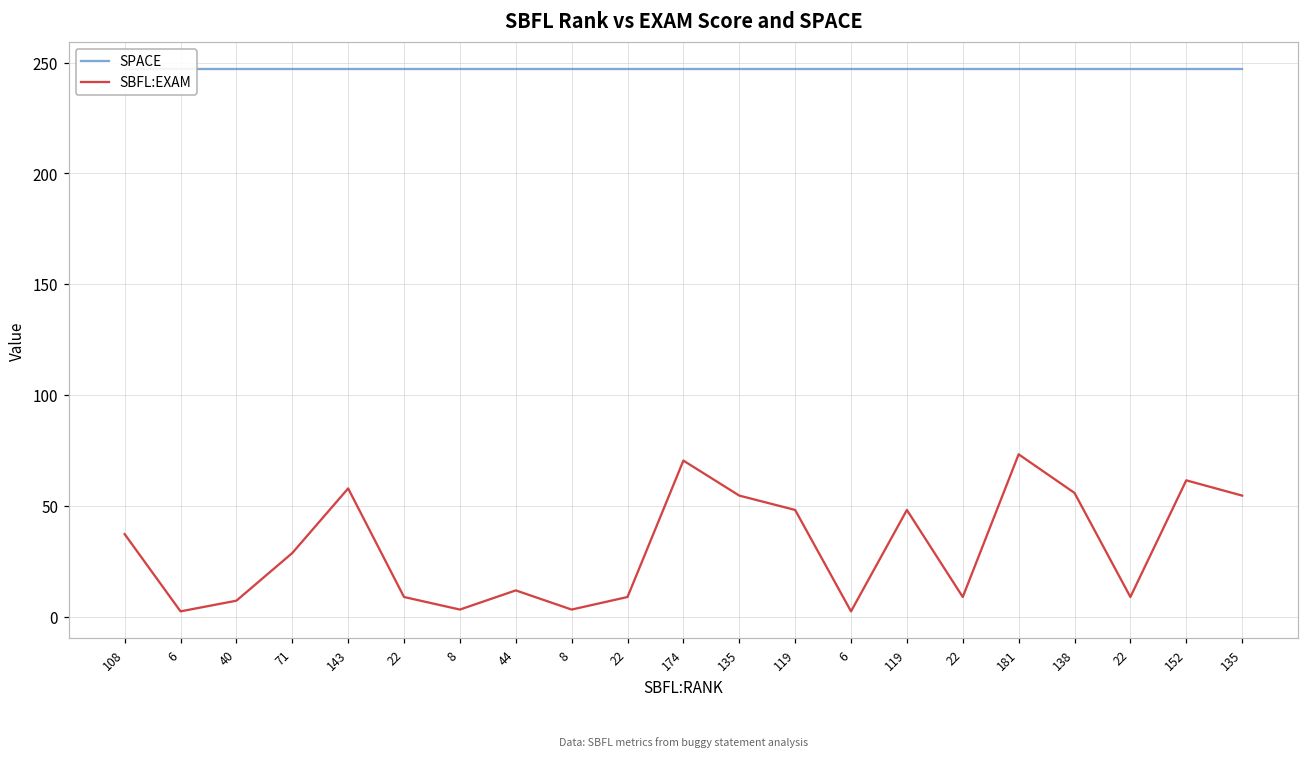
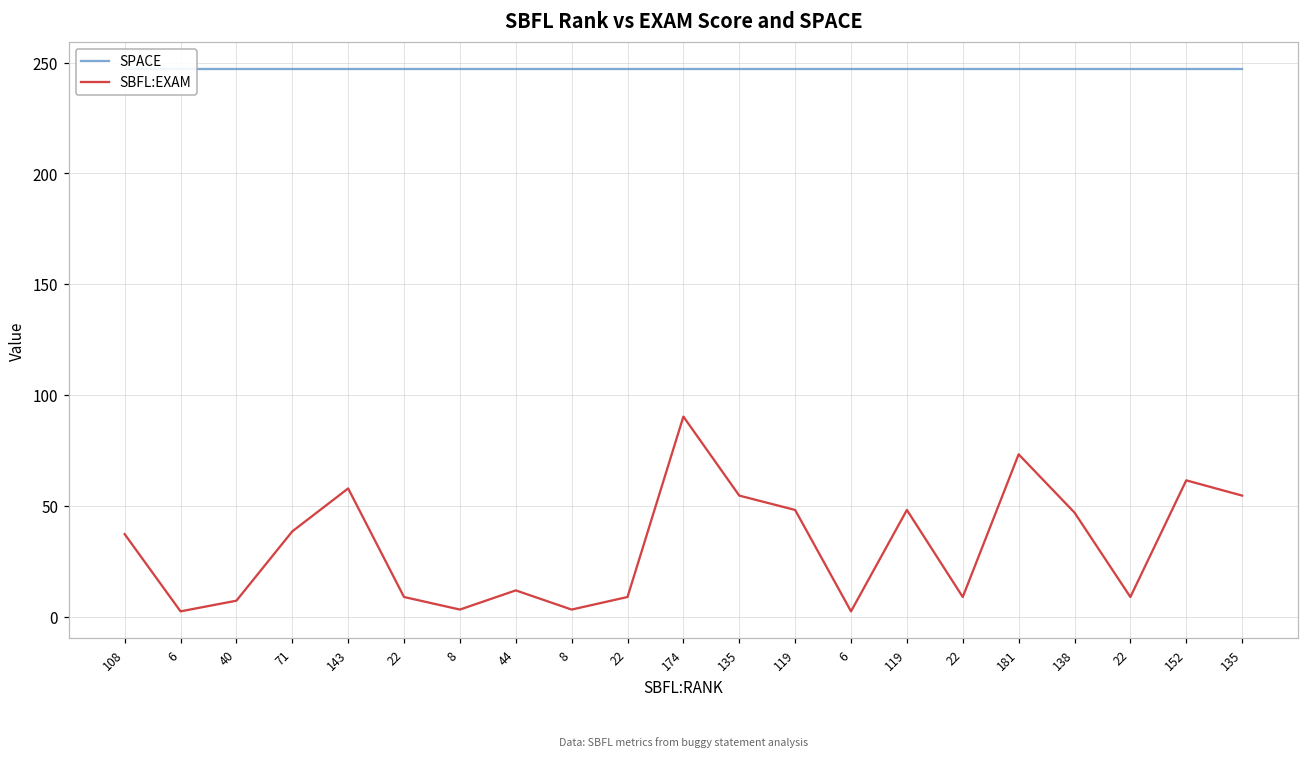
SBFL:EXAM, 71: 29 -> 39
SBFL:EXAM, 174: 70 -> 90
SBFL:EXAM, 138: 56 -> 47
